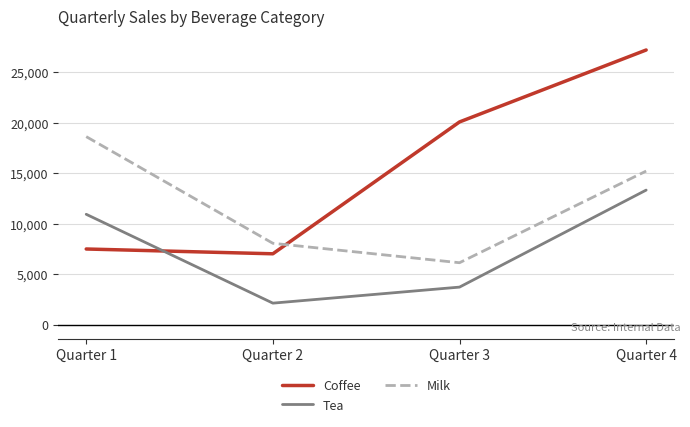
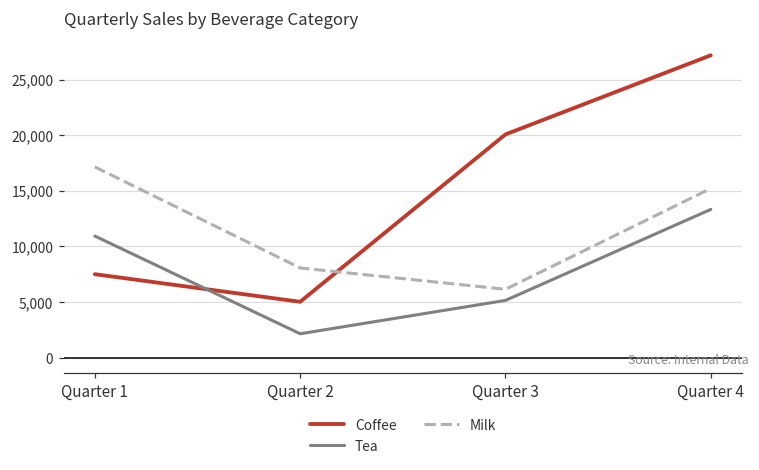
Milk, Quarter 1: 18,600 -> 17,200
Coffee, Quarter 2: 7,000 -> 5,000
Tea, Quarter 3: 3,700 -> 5,100
